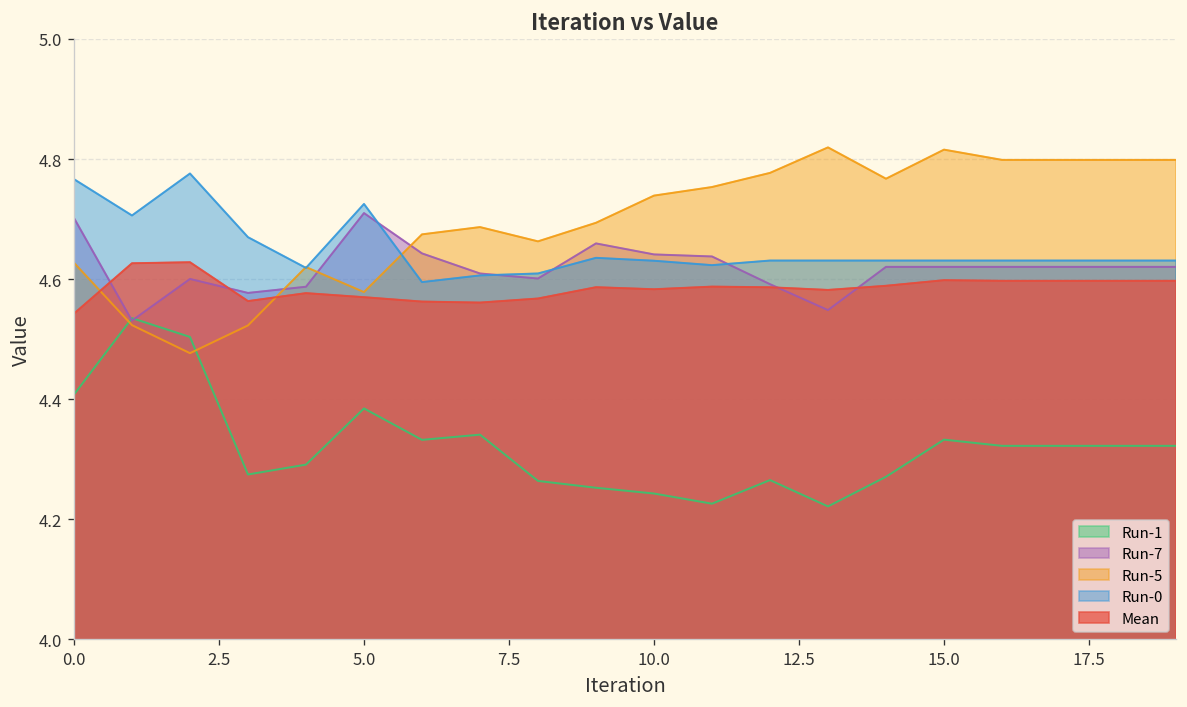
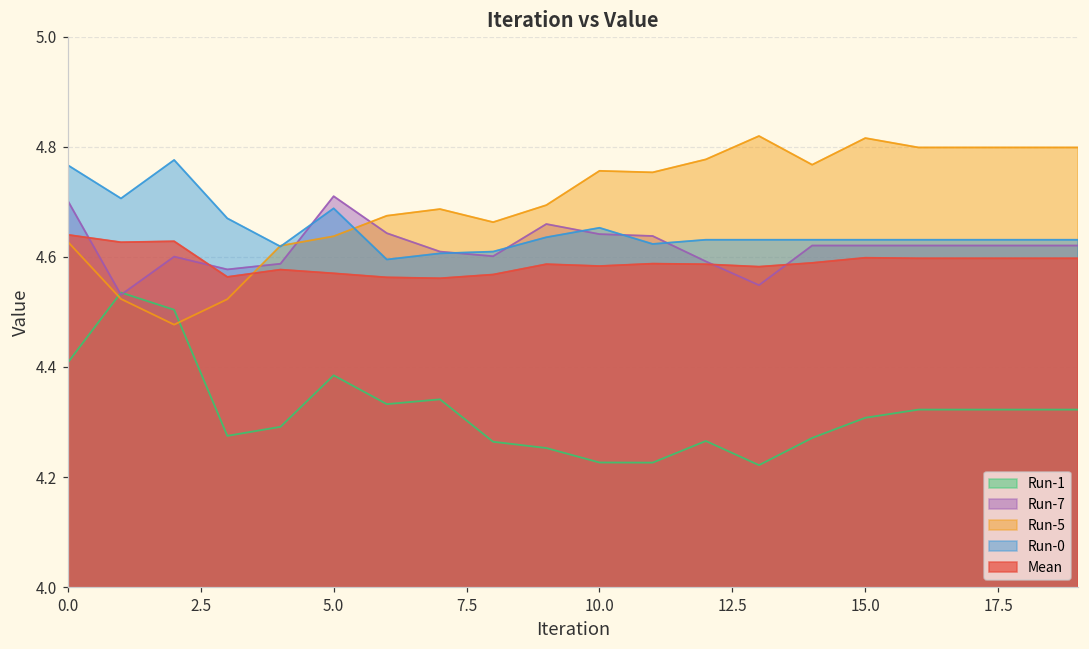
Mean, 0.0: 4.54 -> 4.64
Run-5, 5.0: 4.58 -> 4.64
Run-0, 5.0: 4.73 -> 4.69
Run-1, 10.0: 4.24 -> 4.23
Run-5, 10.0: 4.74 -> 4.76
Run-0, 10.0: 4.63 -> 4.65
Run-1, 15.0: 4.33 -> 4.31
